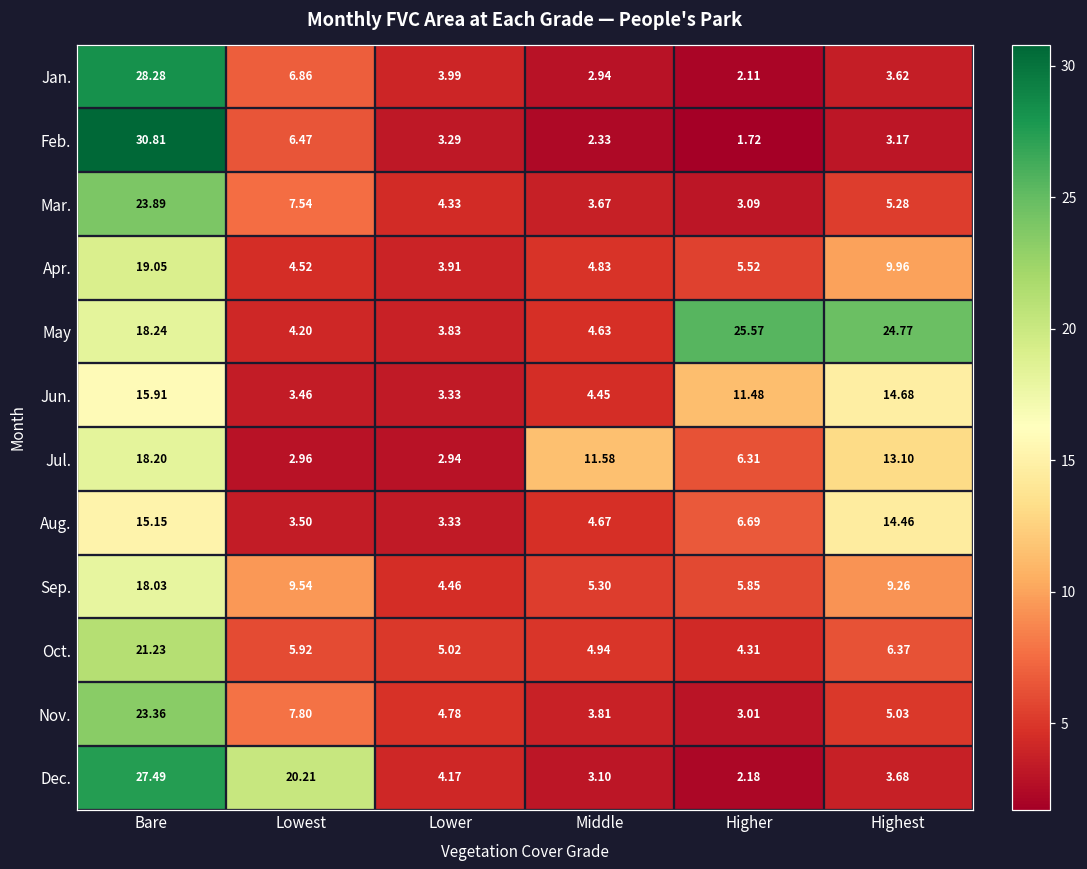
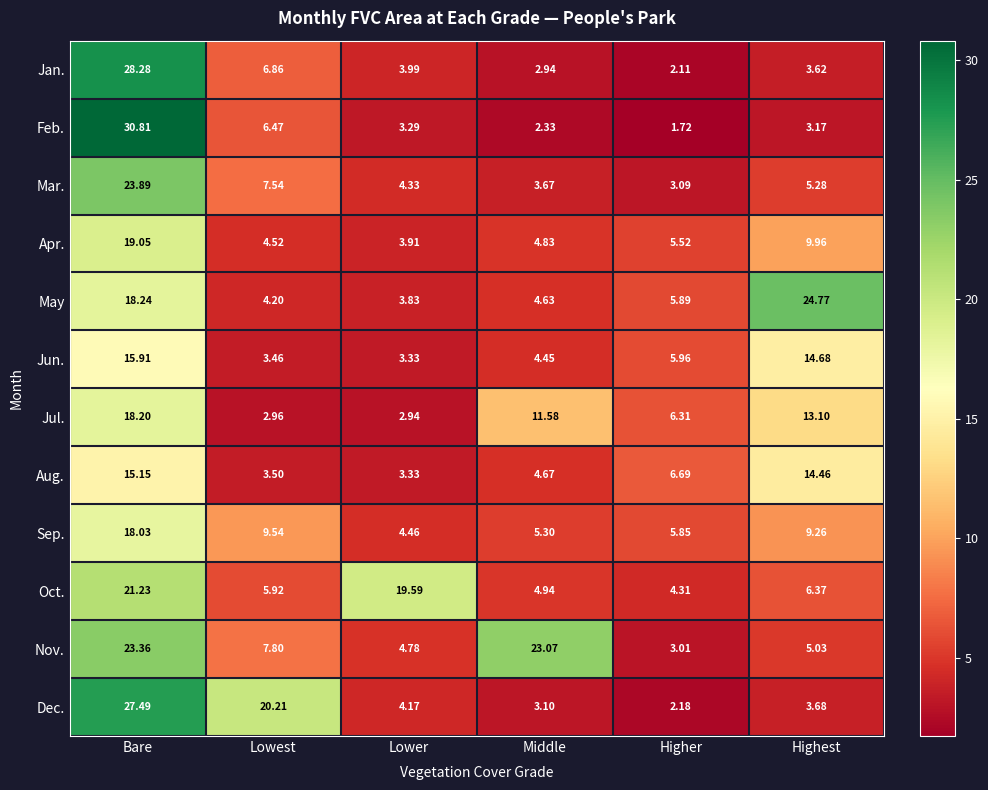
May, Higher: 25.57 -> 5.89
Jun., Higher: 11.48 -> 5.96
Oct., Lower: 5.02 -> 19.59
Nov., Middle: 3.81 -> 23.07
